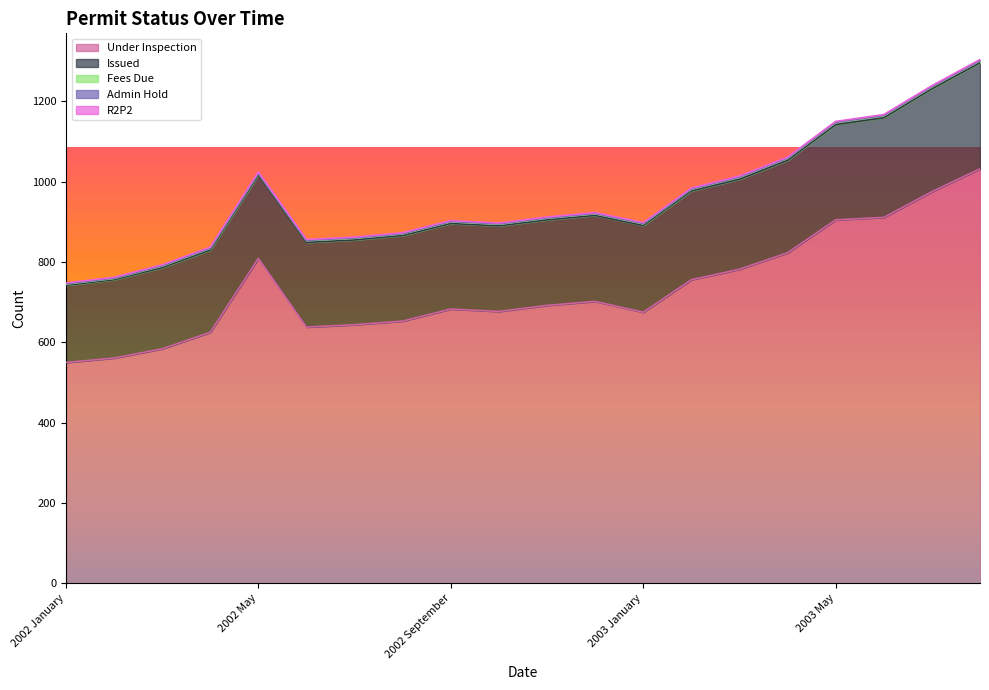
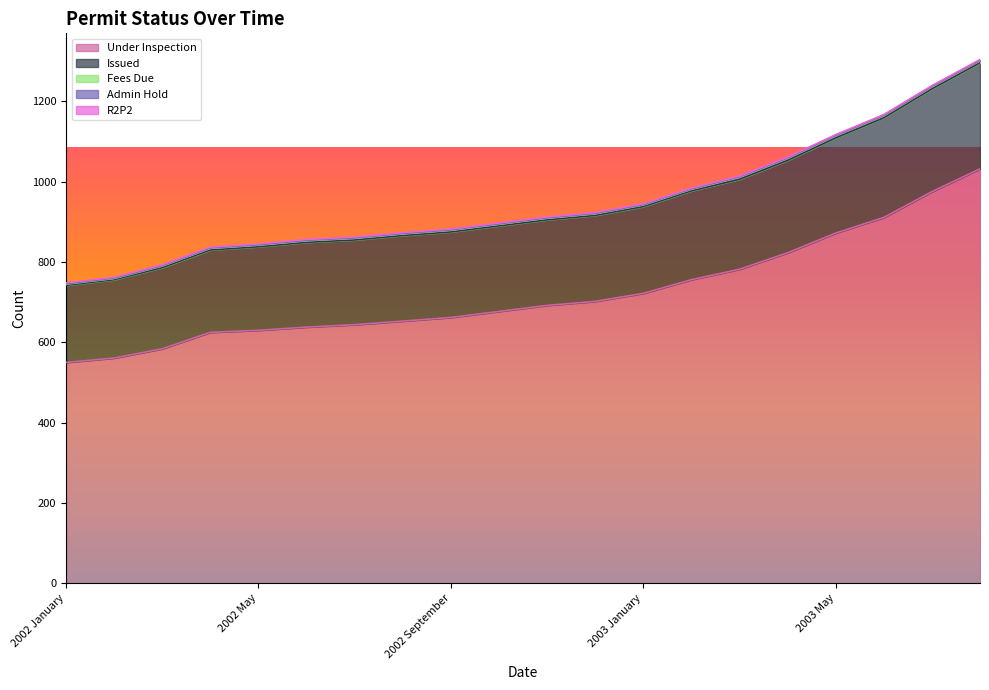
Under Inspection, 2002 May: 810 -> 630
Under Inspection, 2002 September: 680 -> 660
Under Inspection, 2003 January: 680 -> 720
Under Inspection, 2003 May: 910 -> 870
